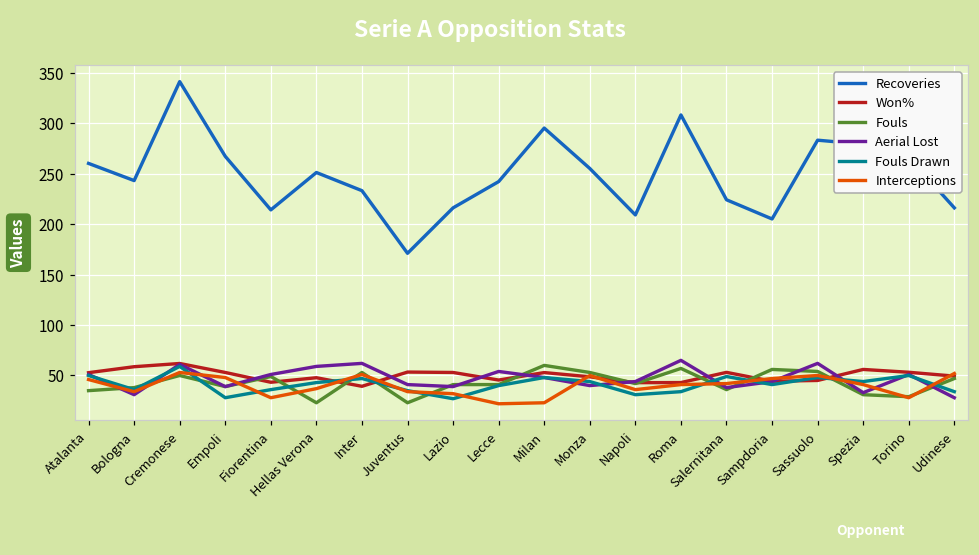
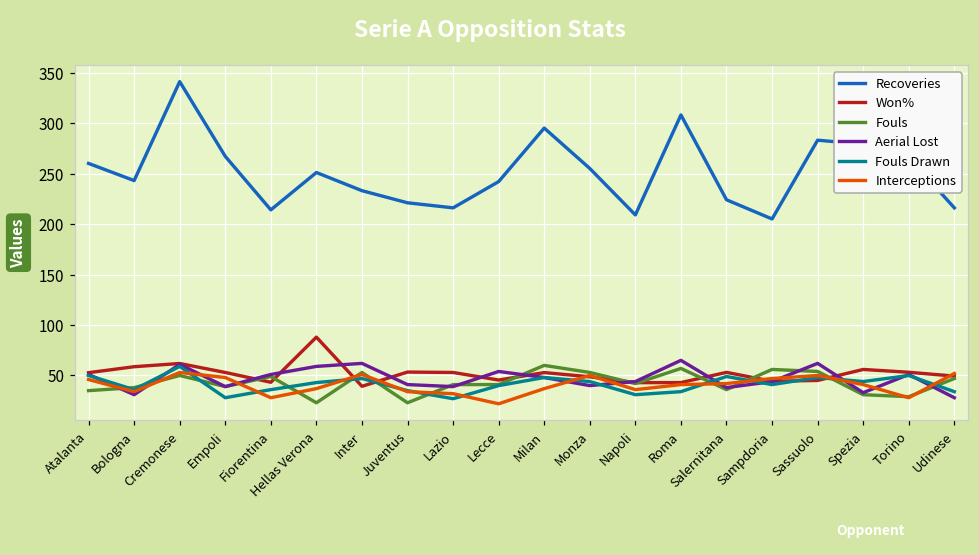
Won%, Hellas Verona: 50 -> 90
Recoveries, Juventus: 170 -> 220
Interceptions, Milan: 20 -> 40
